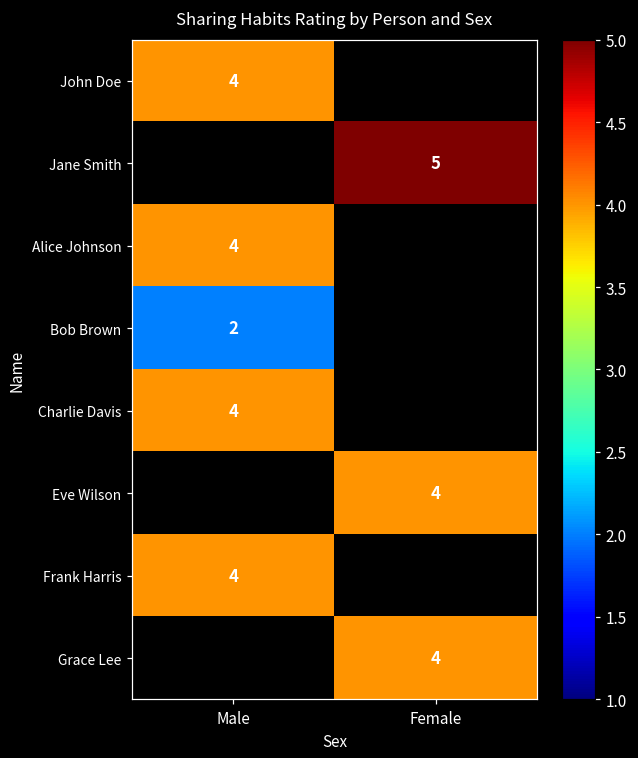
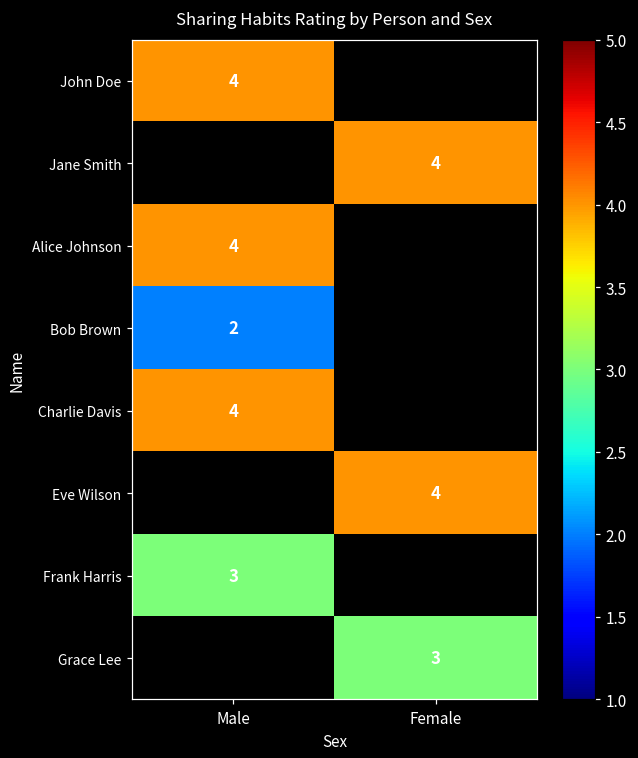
Jane Smith, Female: 5 -> 4
Frank Harris, Male: 4 -> 3
Grace Lee, Female: 4 -> 3
